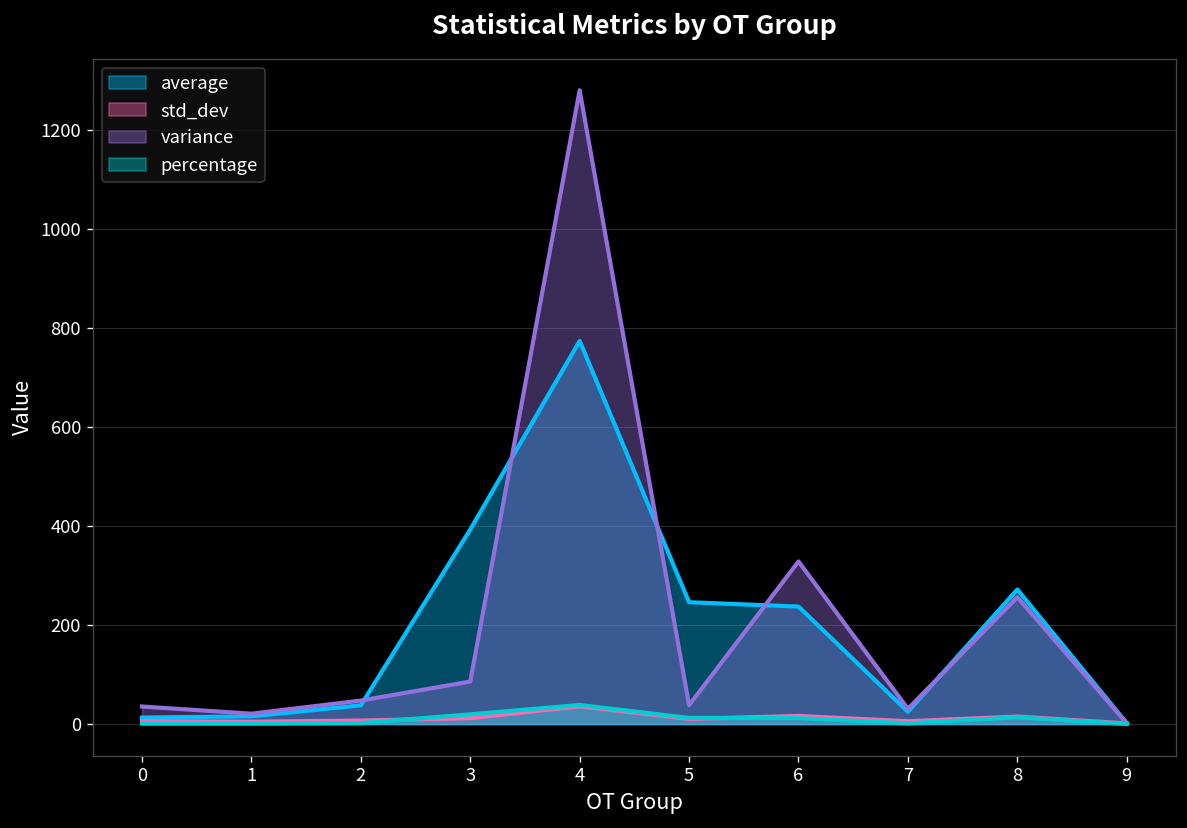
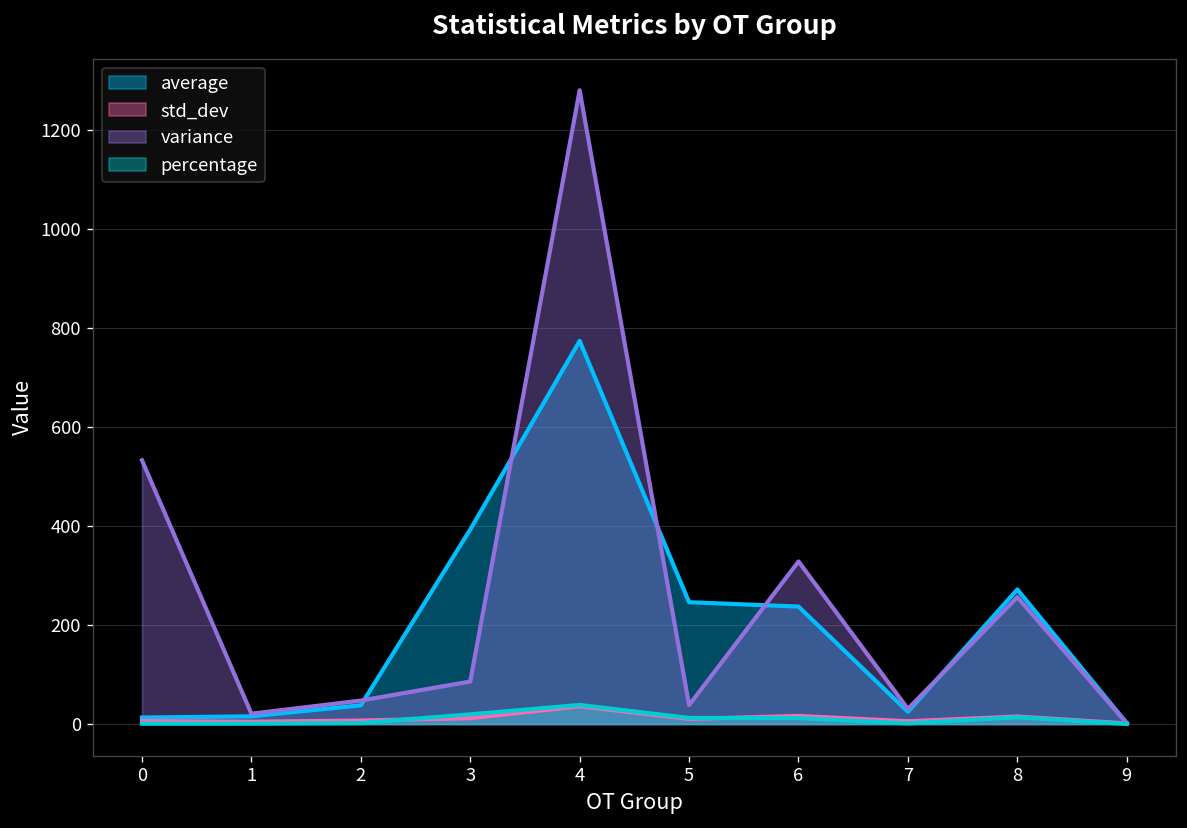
variance, 0: 40 -> 530
